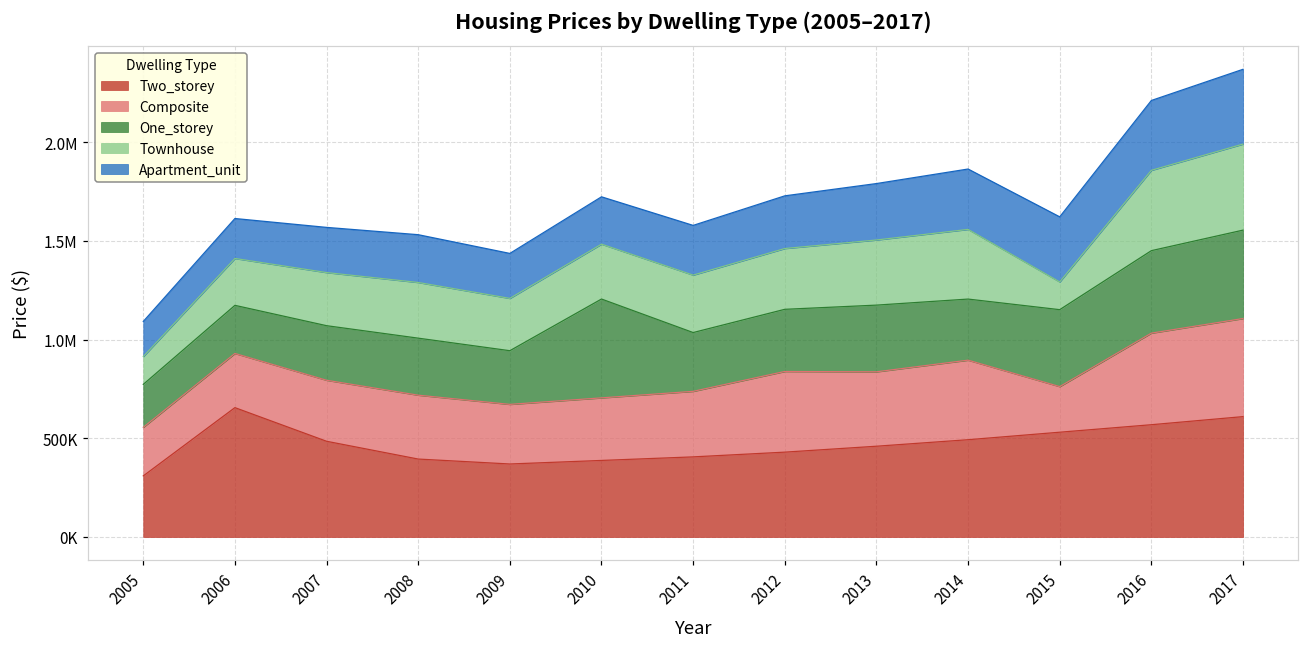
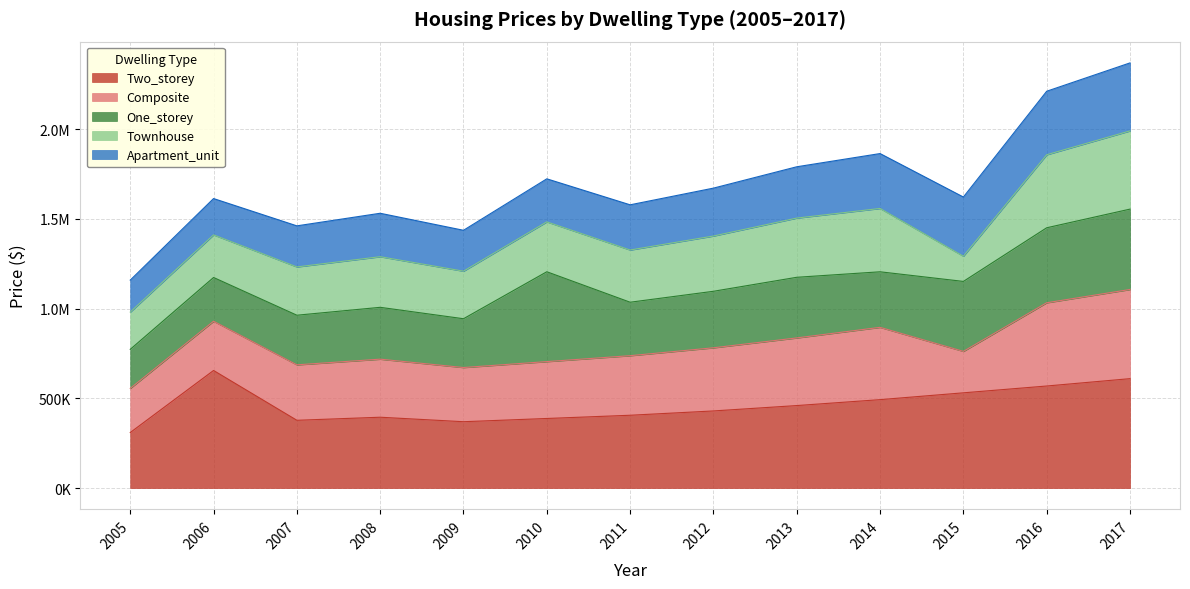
Townhouse, 2005: 140000 -> 210000
Two_storey, 2007: 490000 -> 380000
Composite, 2012: 410000 -> 350000
